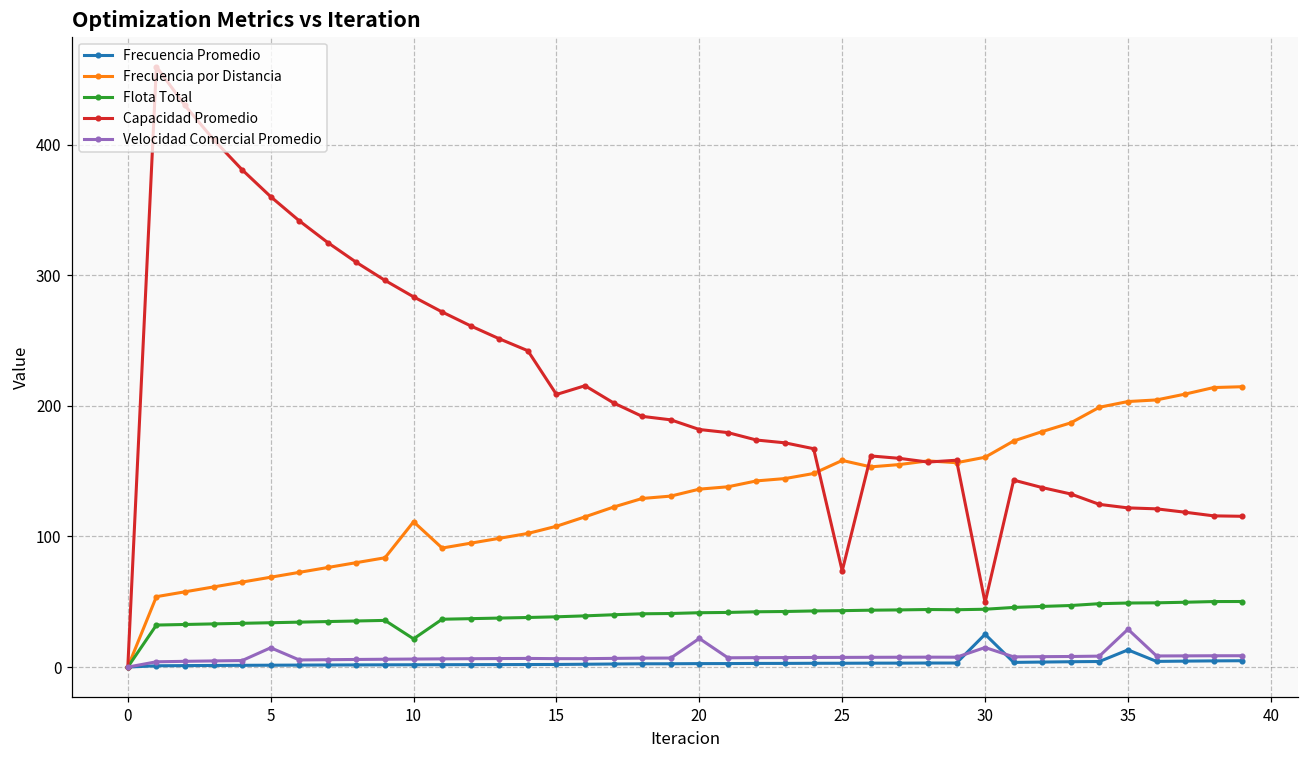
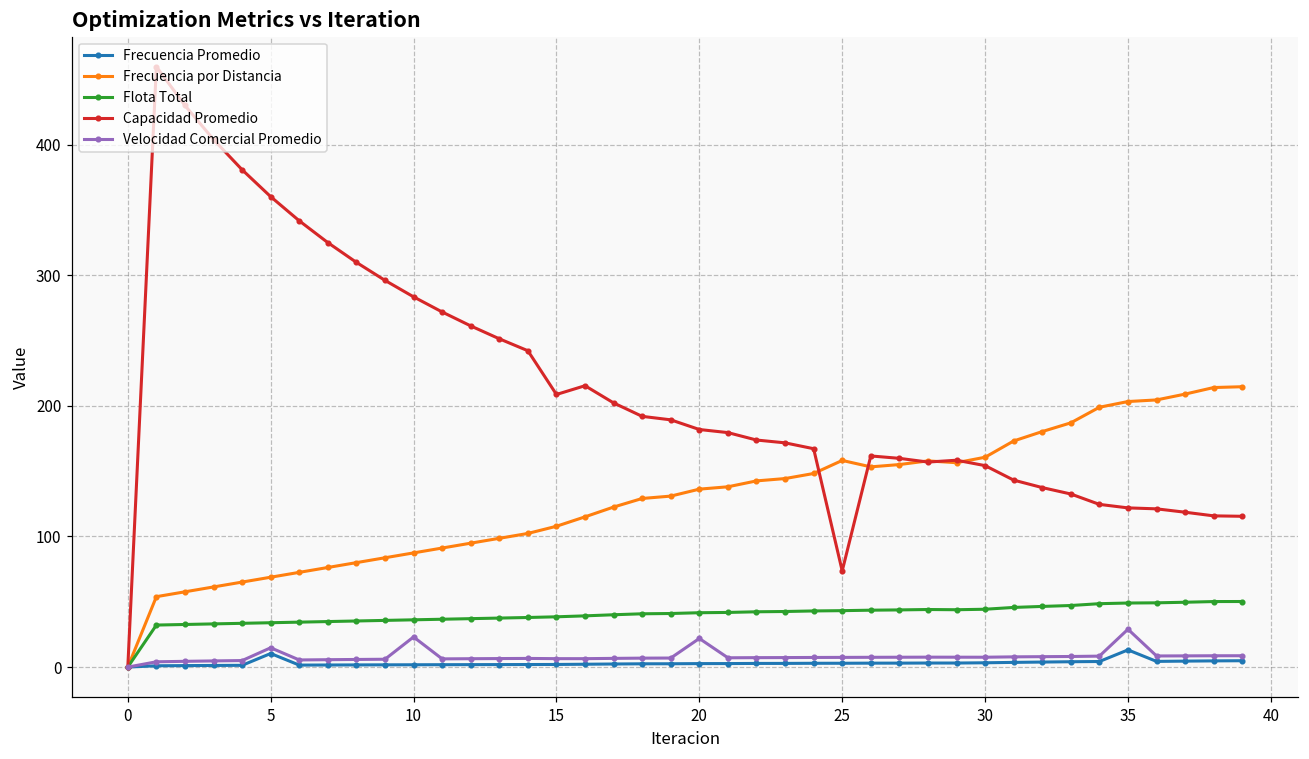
Frecuencia Promedio, 5: 1 -> 10
Frecuencia por Distancia, 10: 111 -> 87
Flota Total, 10: 22 -> 36
Velocidad Comercial Promedio, 10: 6 -> 23
Frecuencia Promedio, 30: 25 -> 3
Capacidad Promedio, 30: 49 -> 154
Velocidad Comercial Promedio, 30: 15 -> 8
